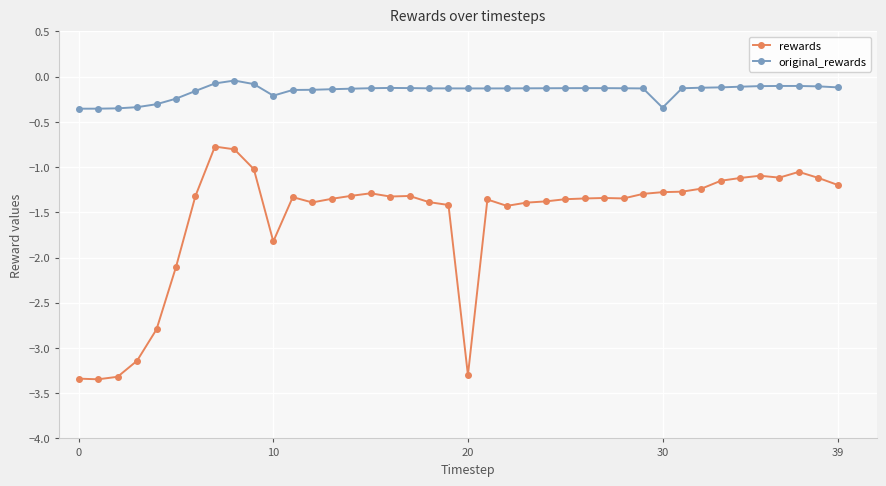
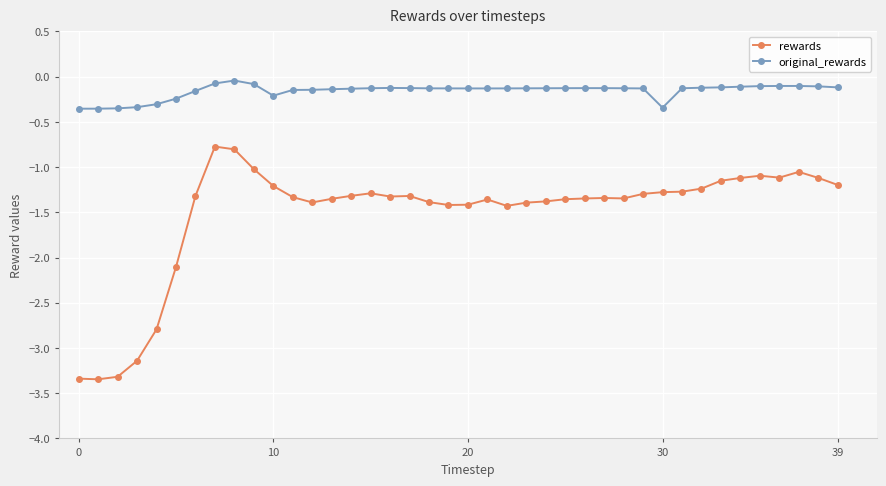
rewards, 10: -1.8 -> -1.2
rewards, 20: -3.3 -> -1.4
